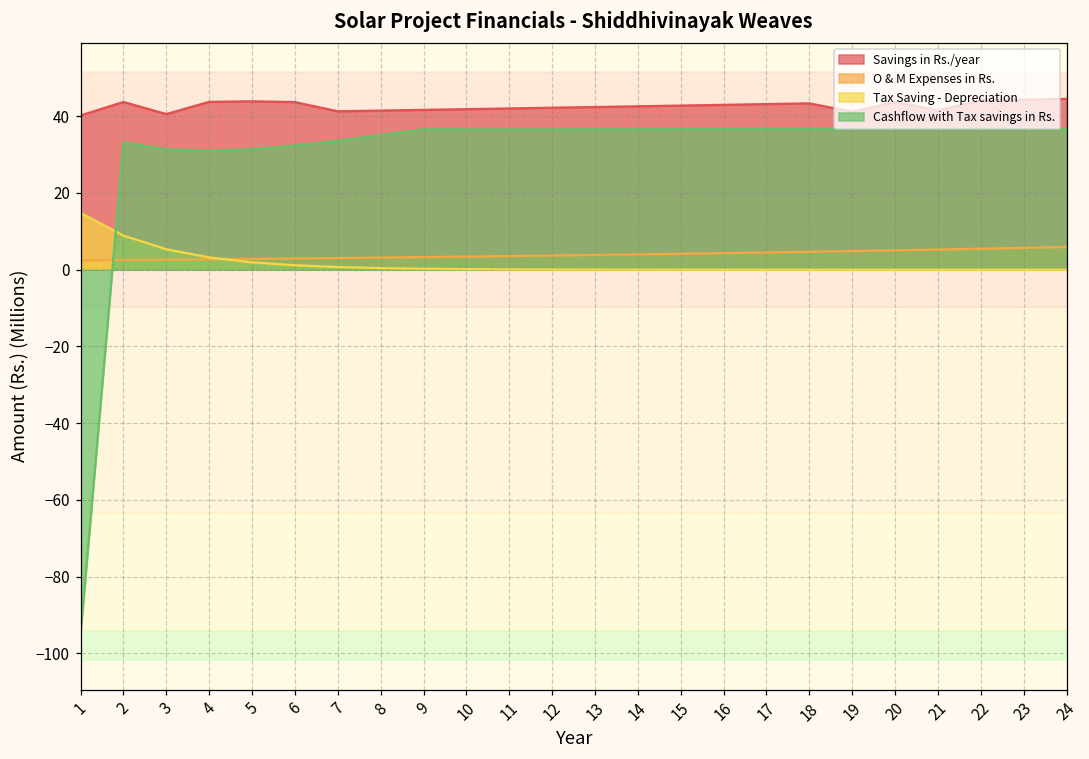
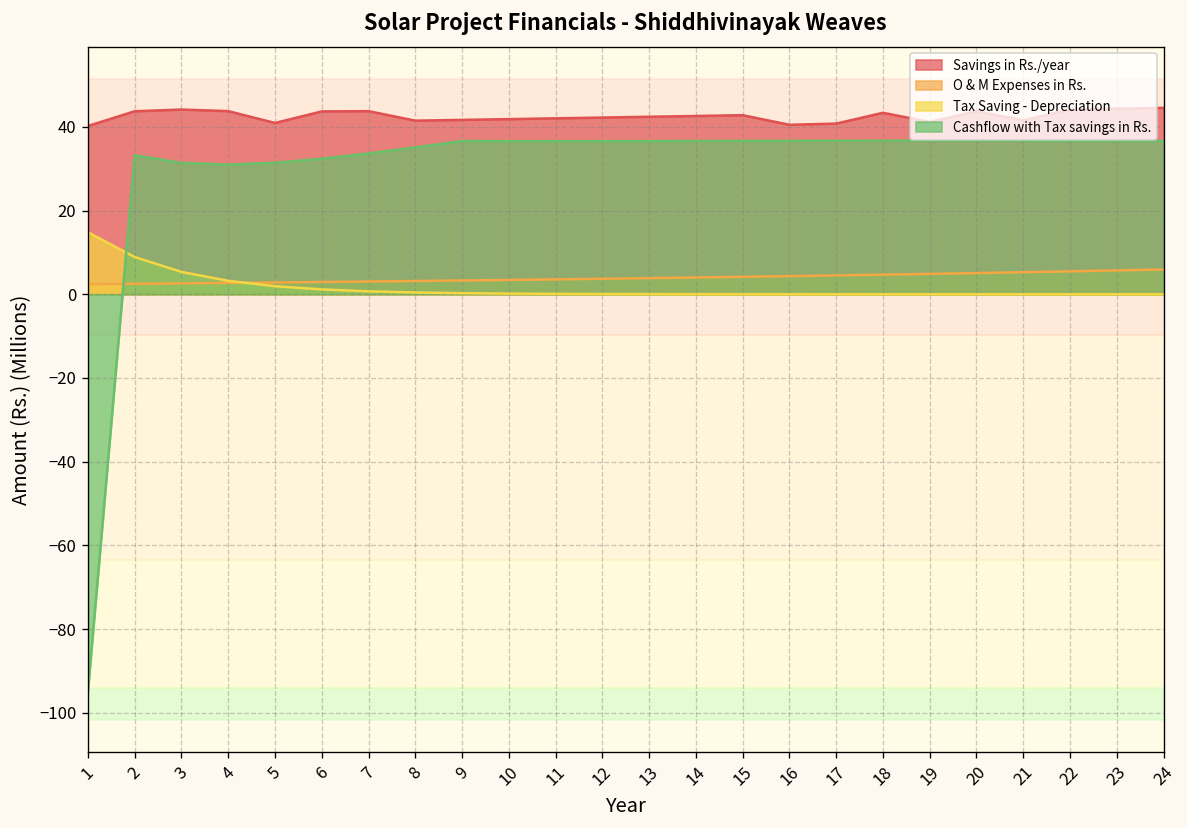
Savings in Rs./year, 3: 41 -> 44
Savings in Rs./year, 5: 44 -> 41
Savings in Rs./year, 7: 41 -> 44
Savings in Rs./year, 16: 43 -> 40
Savings in Rs./year, 17: 43 -> 41
